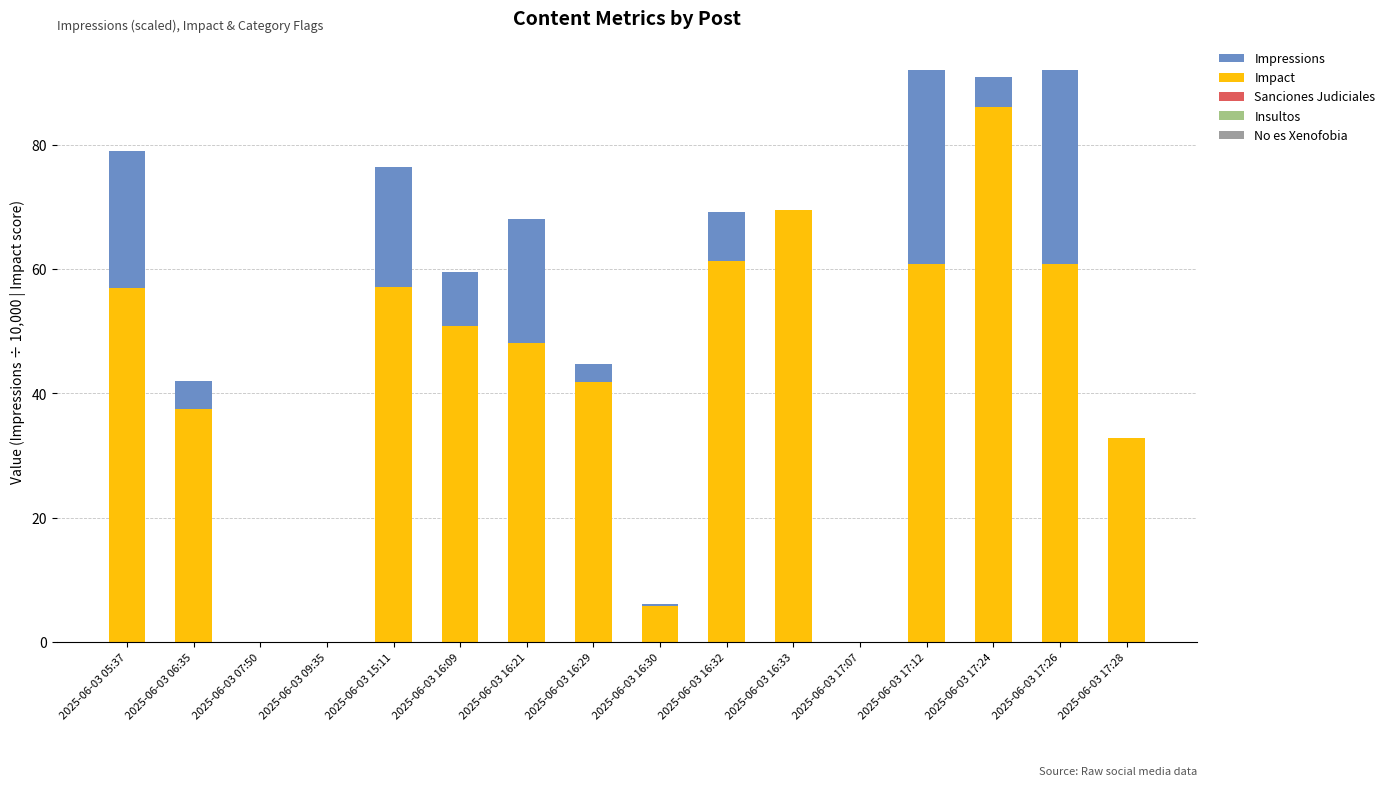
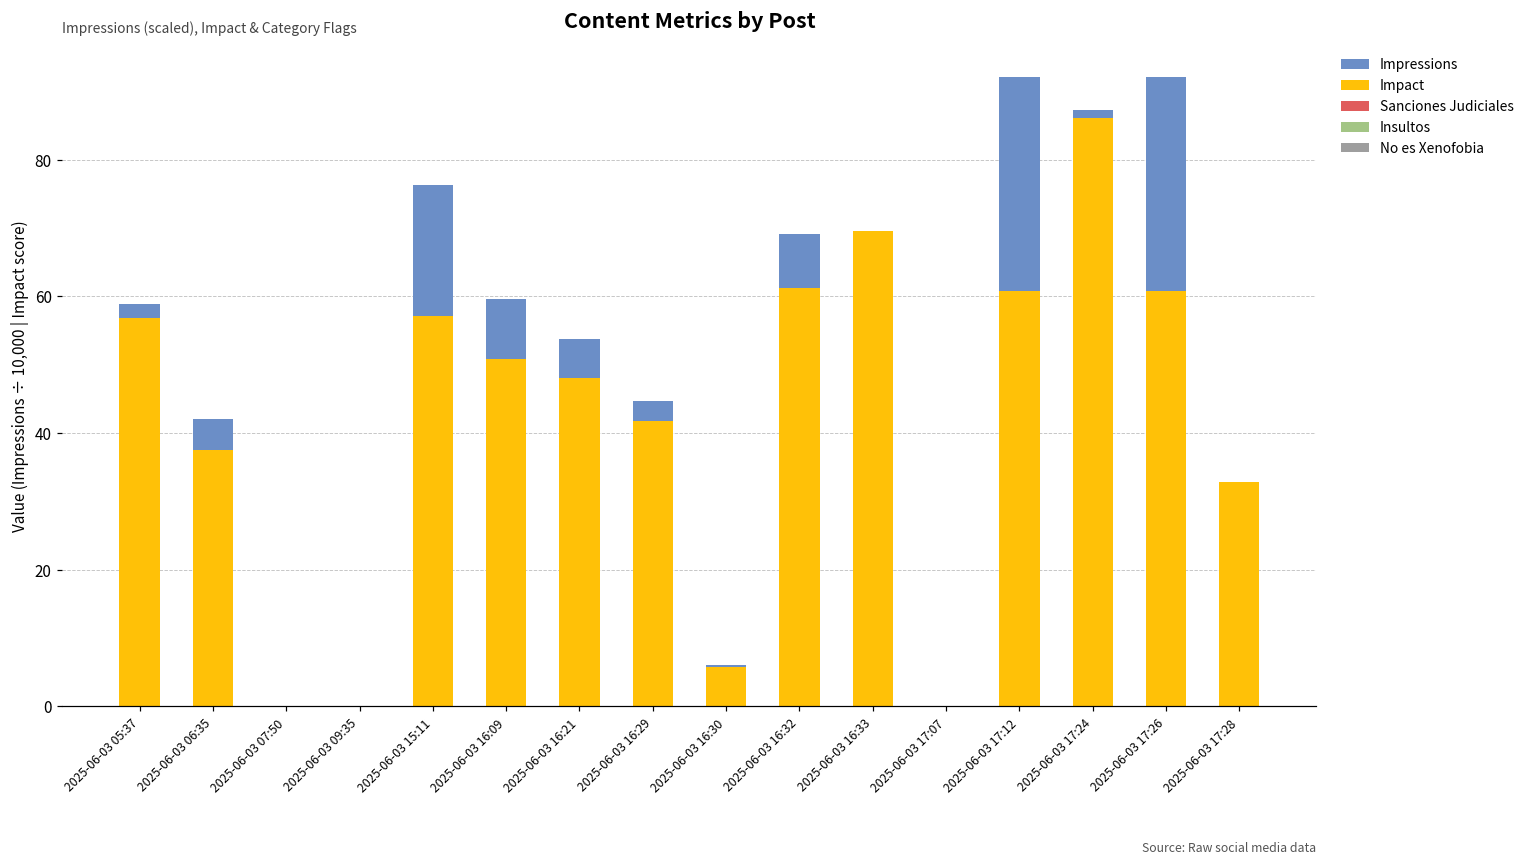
Impressions, 2025-06-03 05:37: 22 -> 2
Impressions, 2025-06-03 16:21: 20 -> 6
Impressions, 2025-06-03 17:24: 5 -> 1
